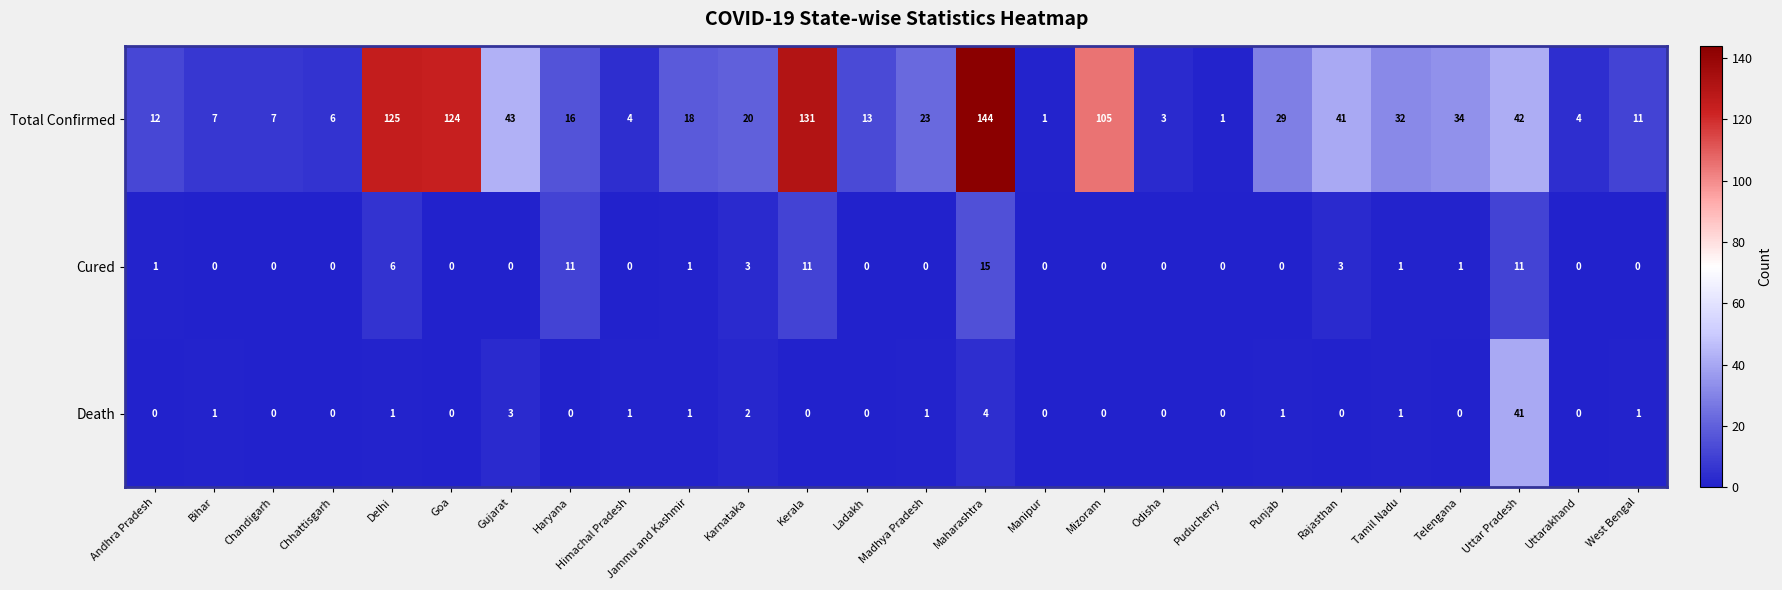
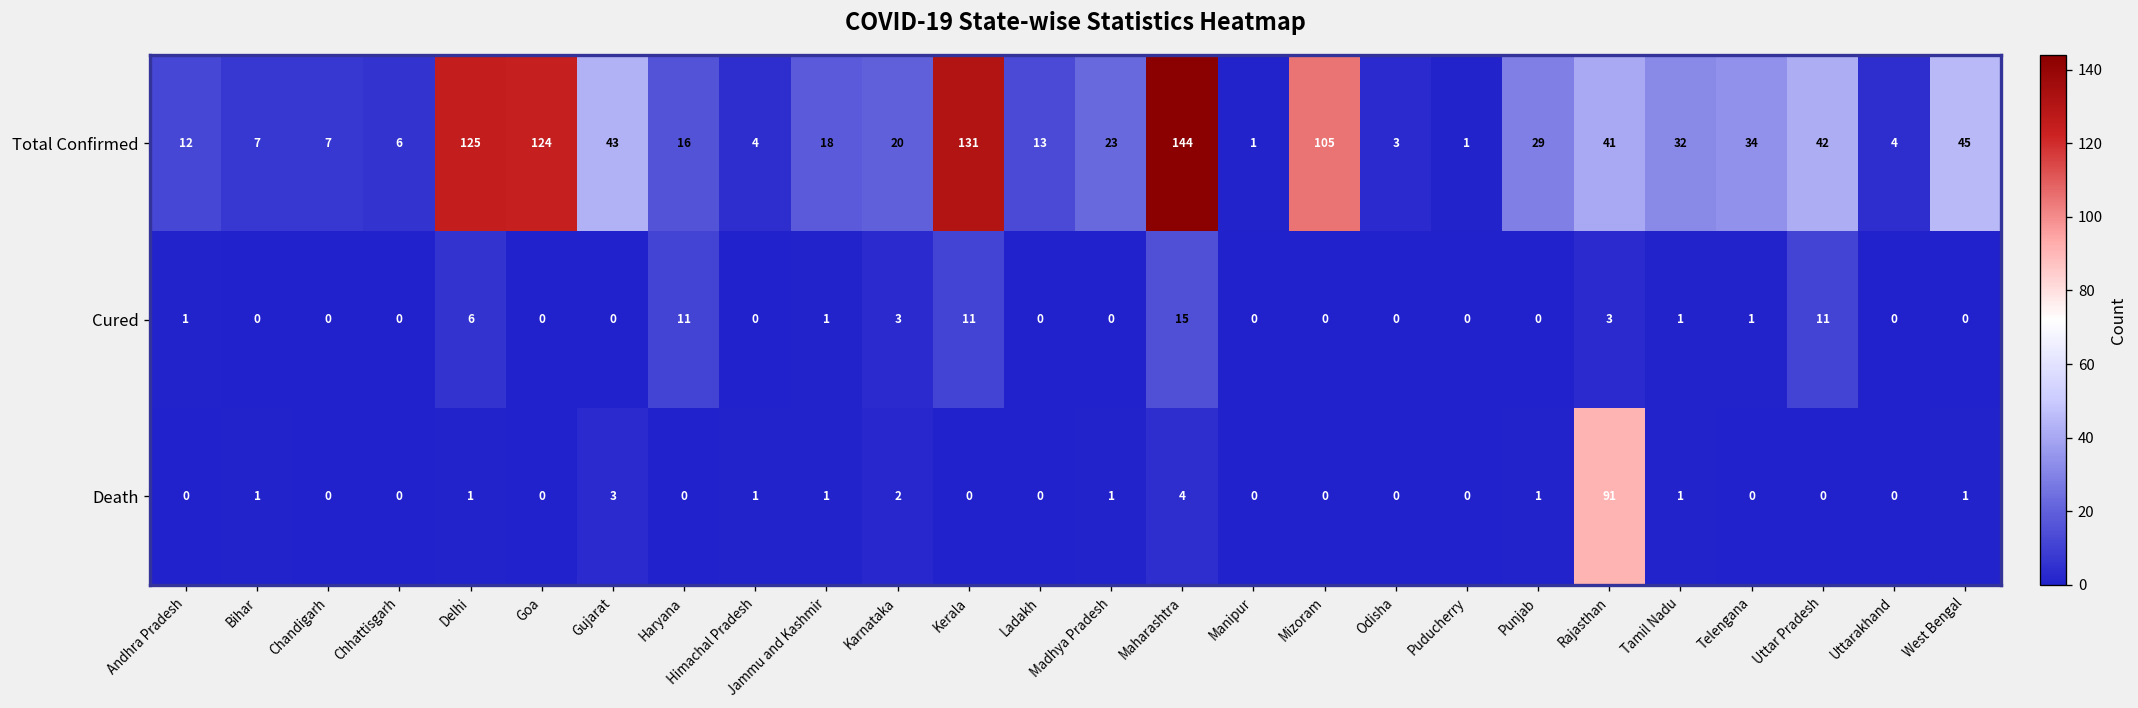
Total Confirmed, West Bengal: 11 -> 45
Death, Rajasthan: 0 -> 91
Death, Uttar Pradesh: 41 -> 0
